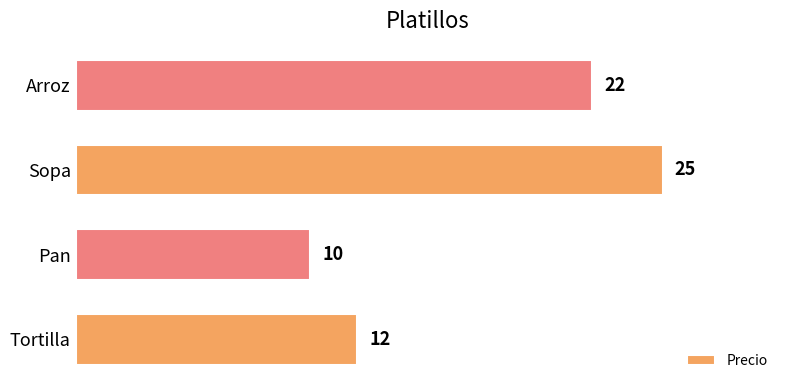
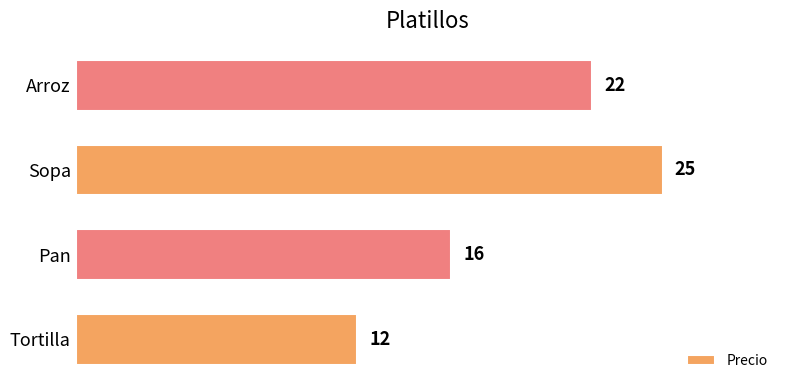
Pan: 10 -> 16
